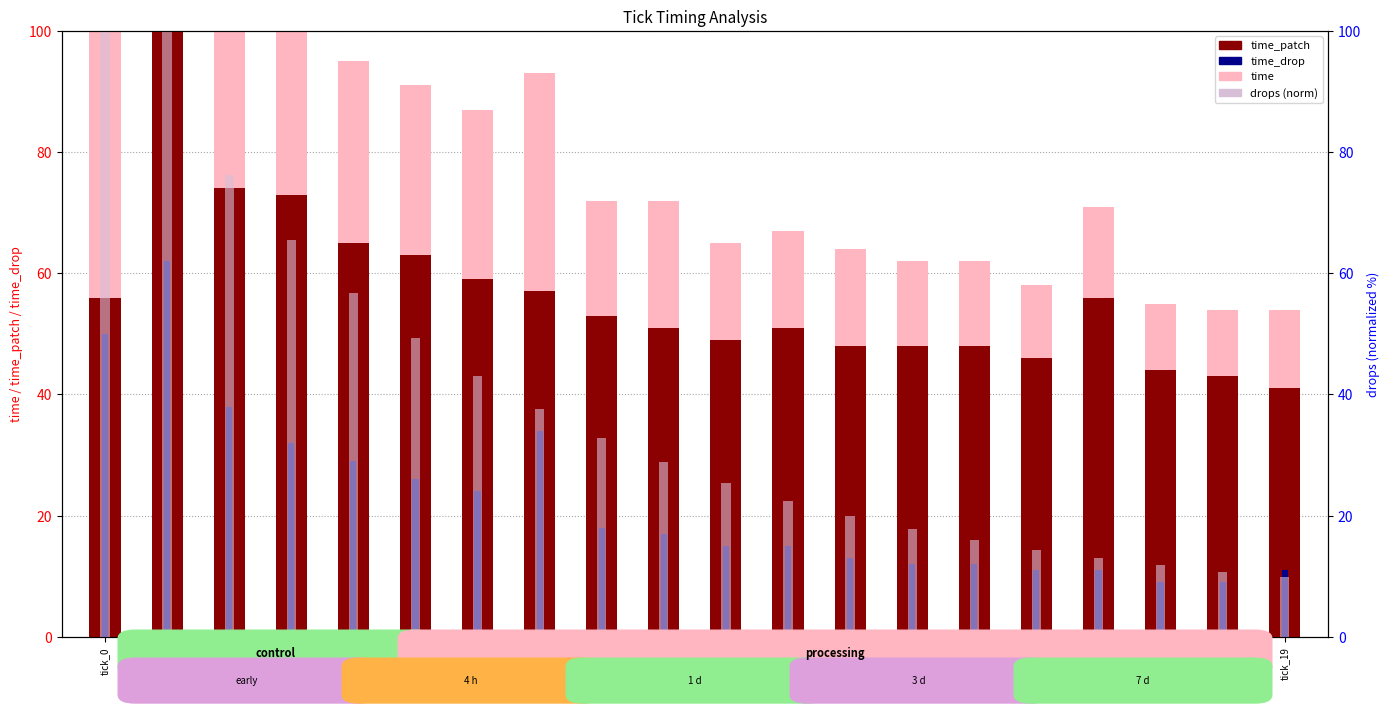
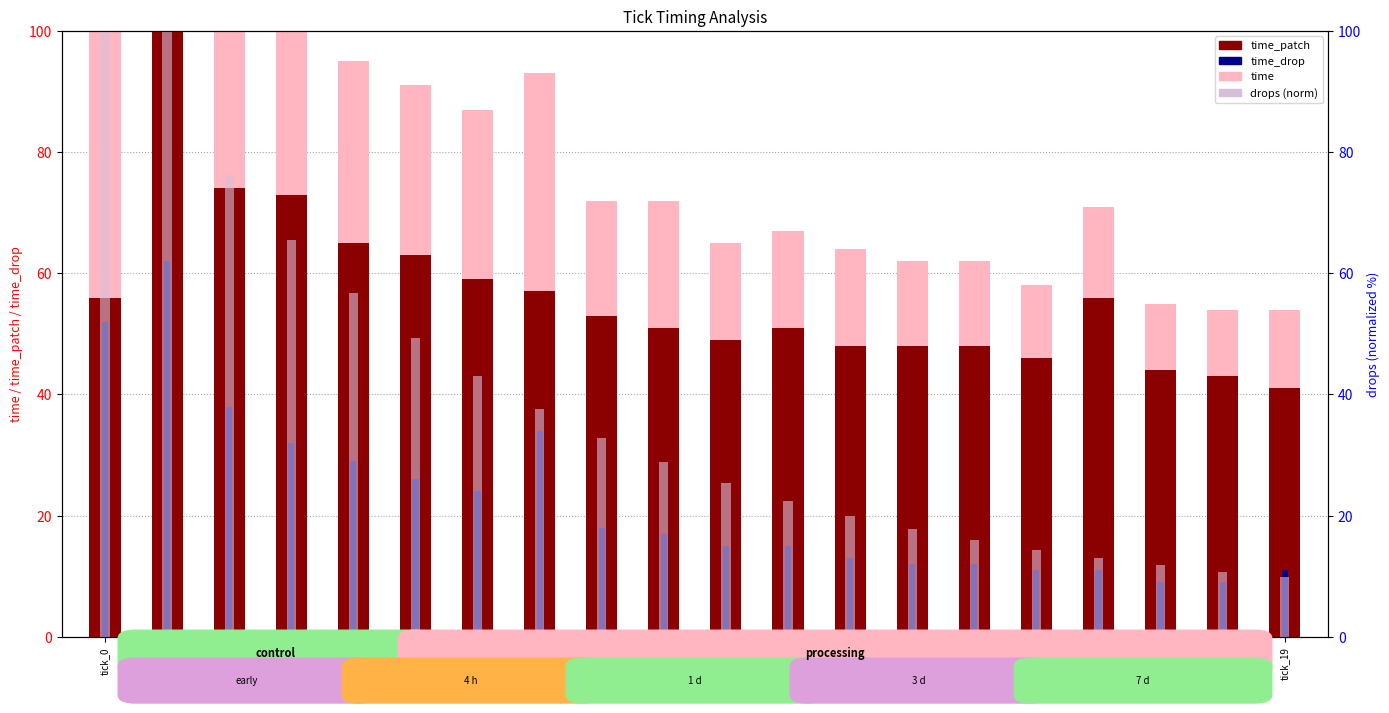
time_drop, tick_0: 50 -> 52
